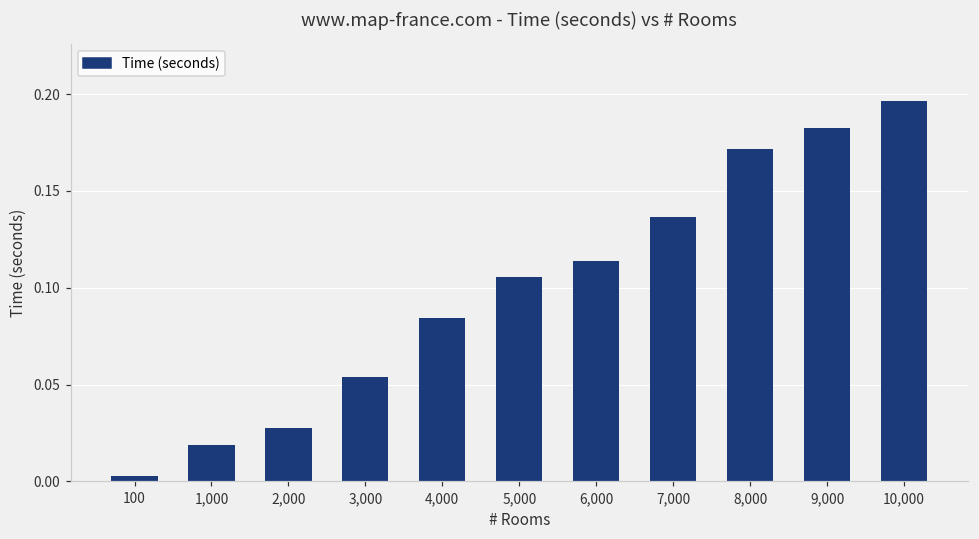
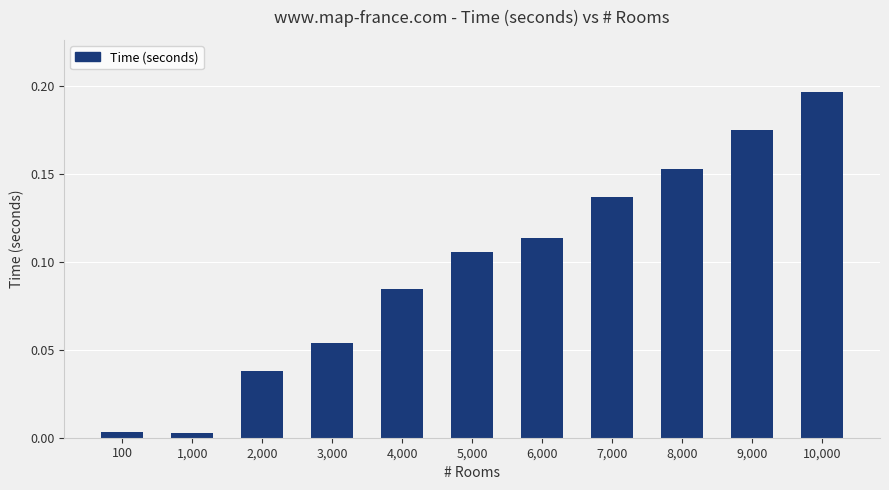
1,000: 0.019 -> 0.003
2,000: 0.028 -> 0.038
8,000: 0.172 -> 0.153
9,000: 0.182 -> 0.175
